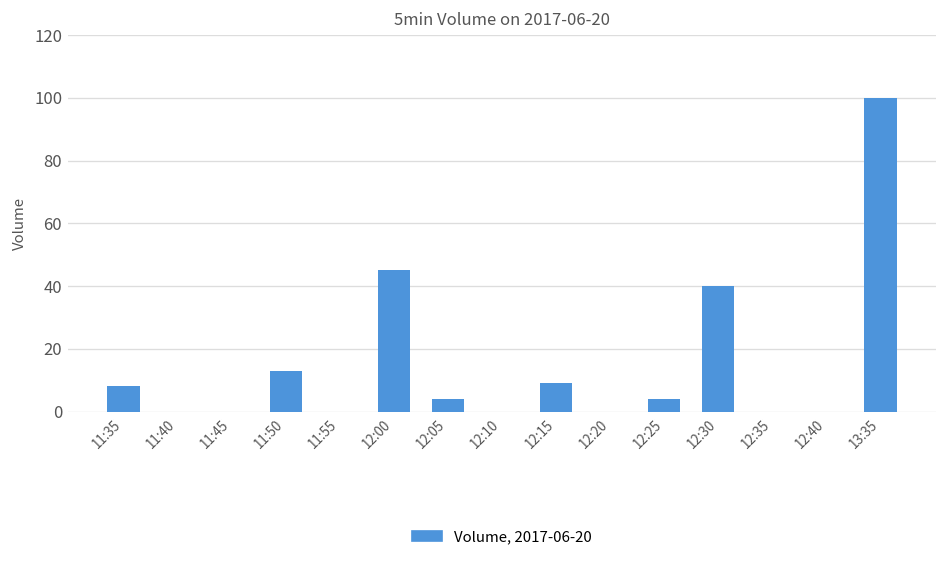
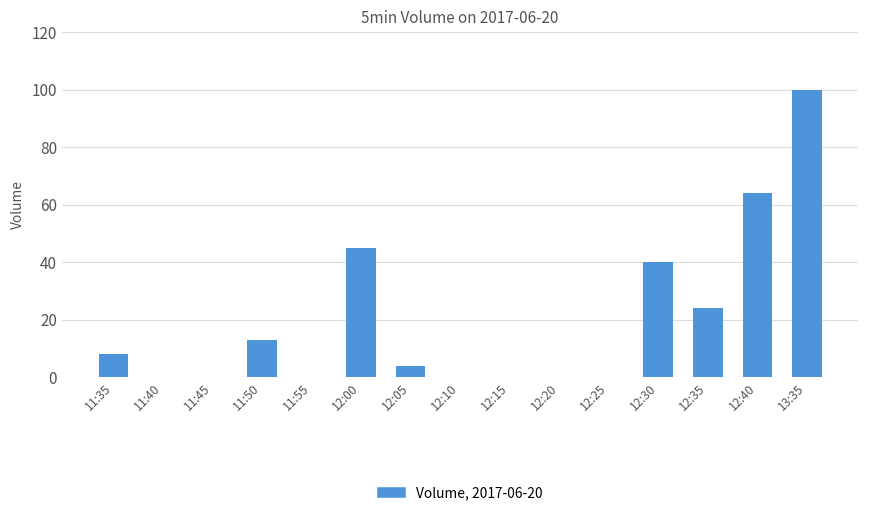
12:15: 9 -> 0
12:25: 4 -> 0
12:35: 0 -> 24
12:40: 0 -> 64
